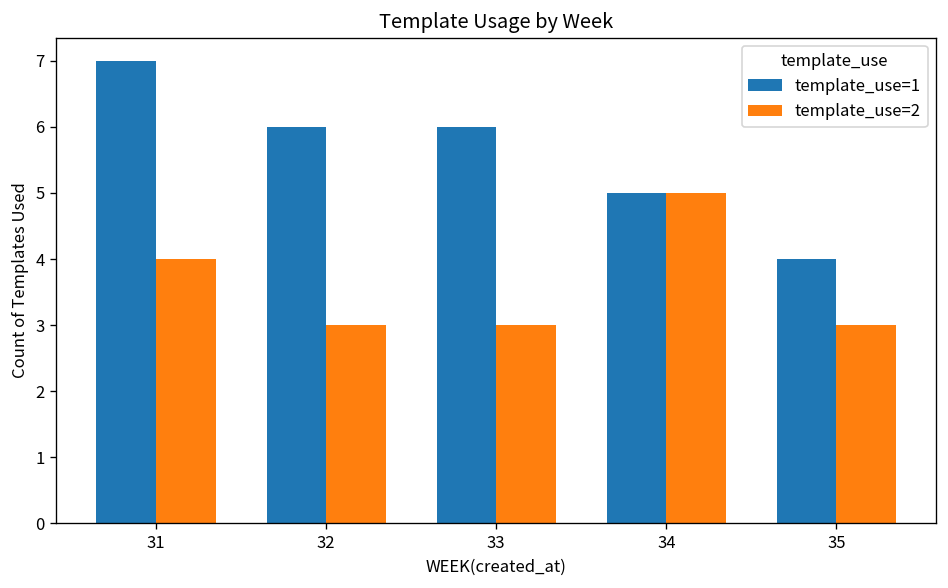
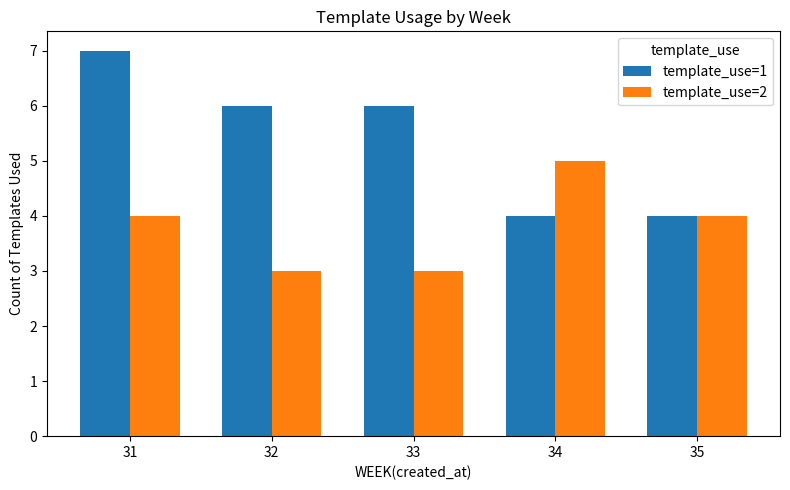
template_use=1, 34: 5 -> 4
template_use=2, 35: 3 -> 4
